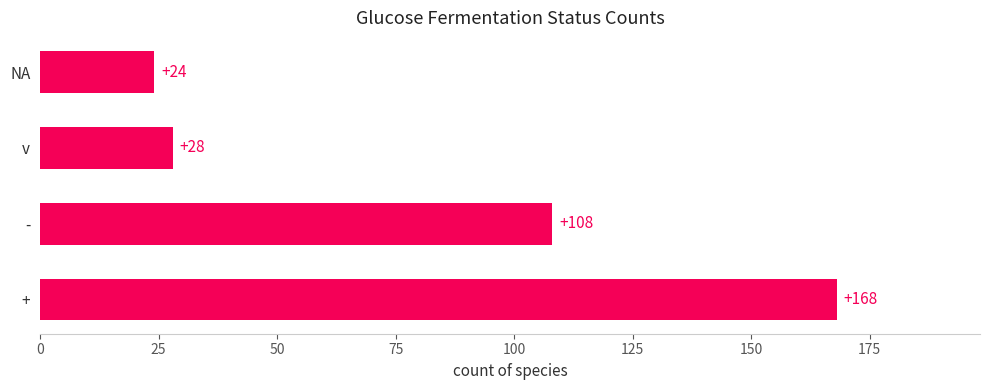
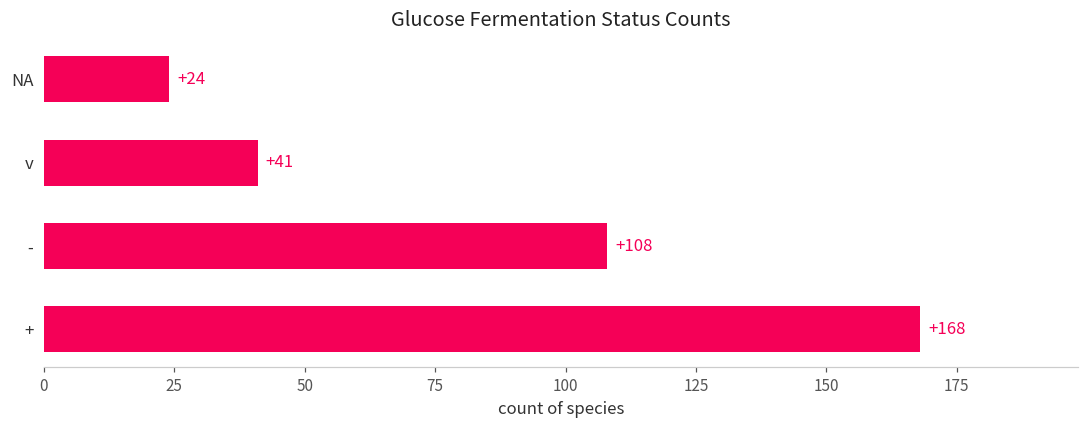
v: +28 -> +41
